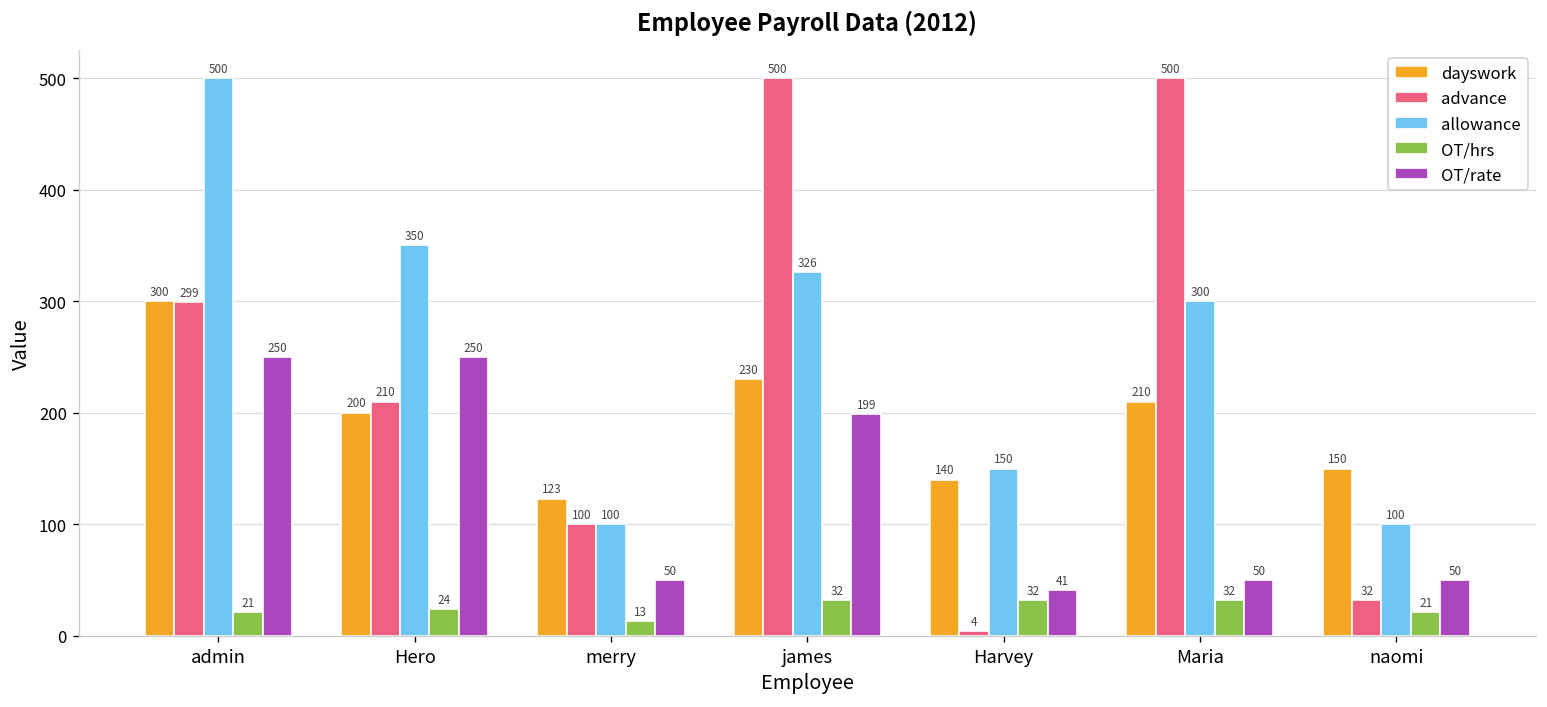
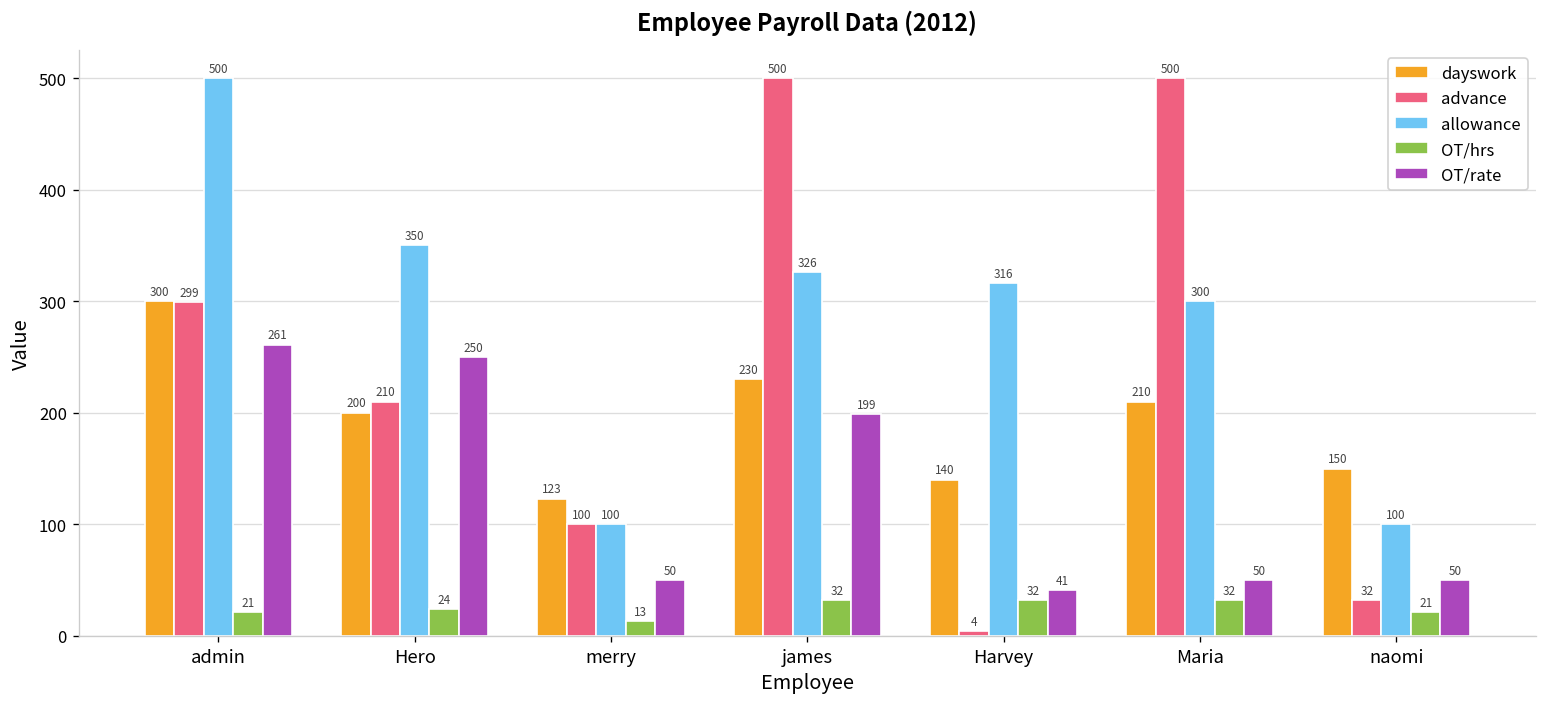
OT/rate, admin: 250 -> 261
allowance, Harvey: 150 -> 316
